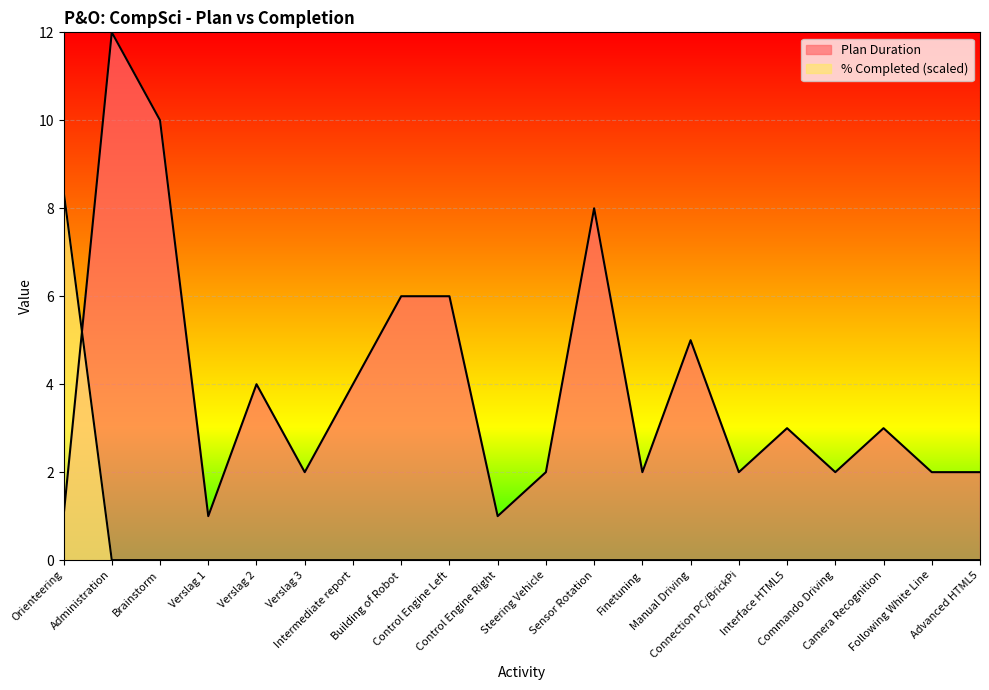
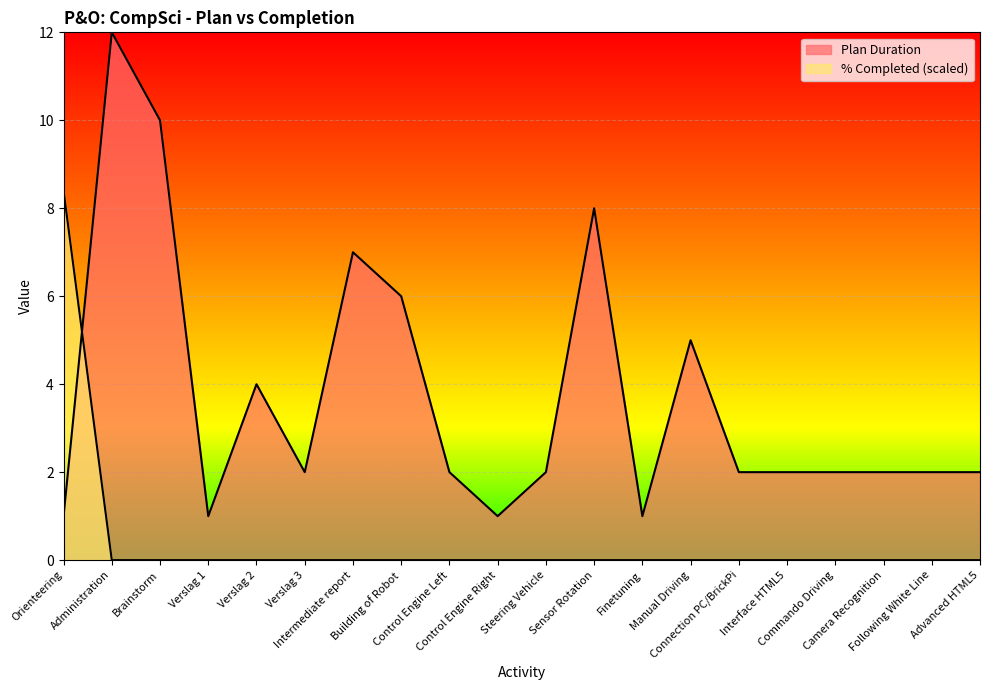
Plan Duration, Intermediate report: 4 -> 7
Plan Duration, Control Engine Left: 6 -> 2
Plan Duration, Finetuning: 2 -> 1
Plan Duration, Interface HTML5: 3 -> 2
Plan Duration, Camera Recognition: 3 -> 2
